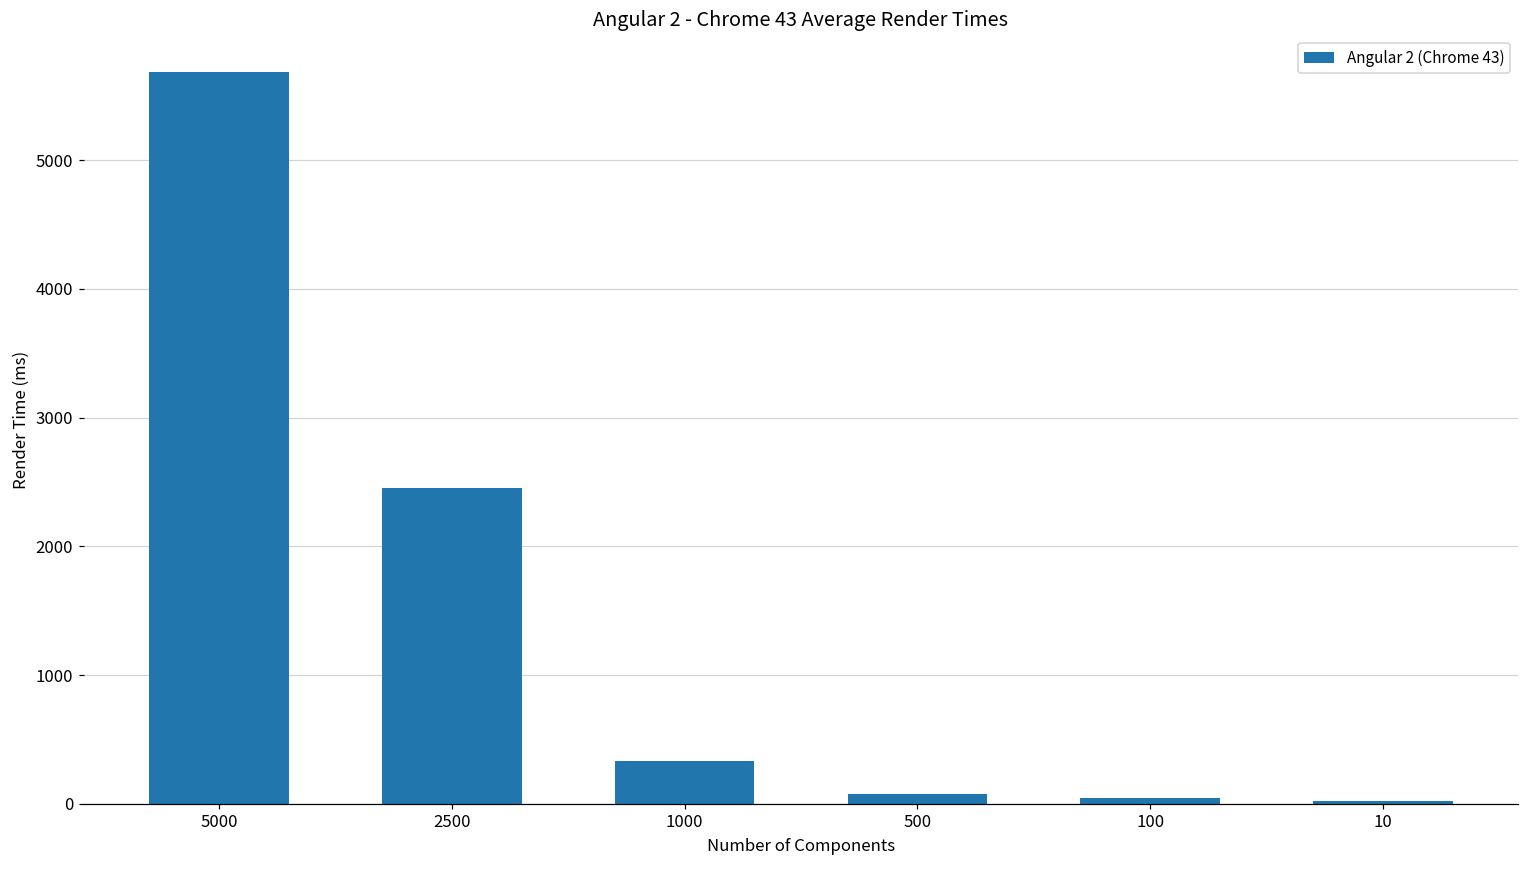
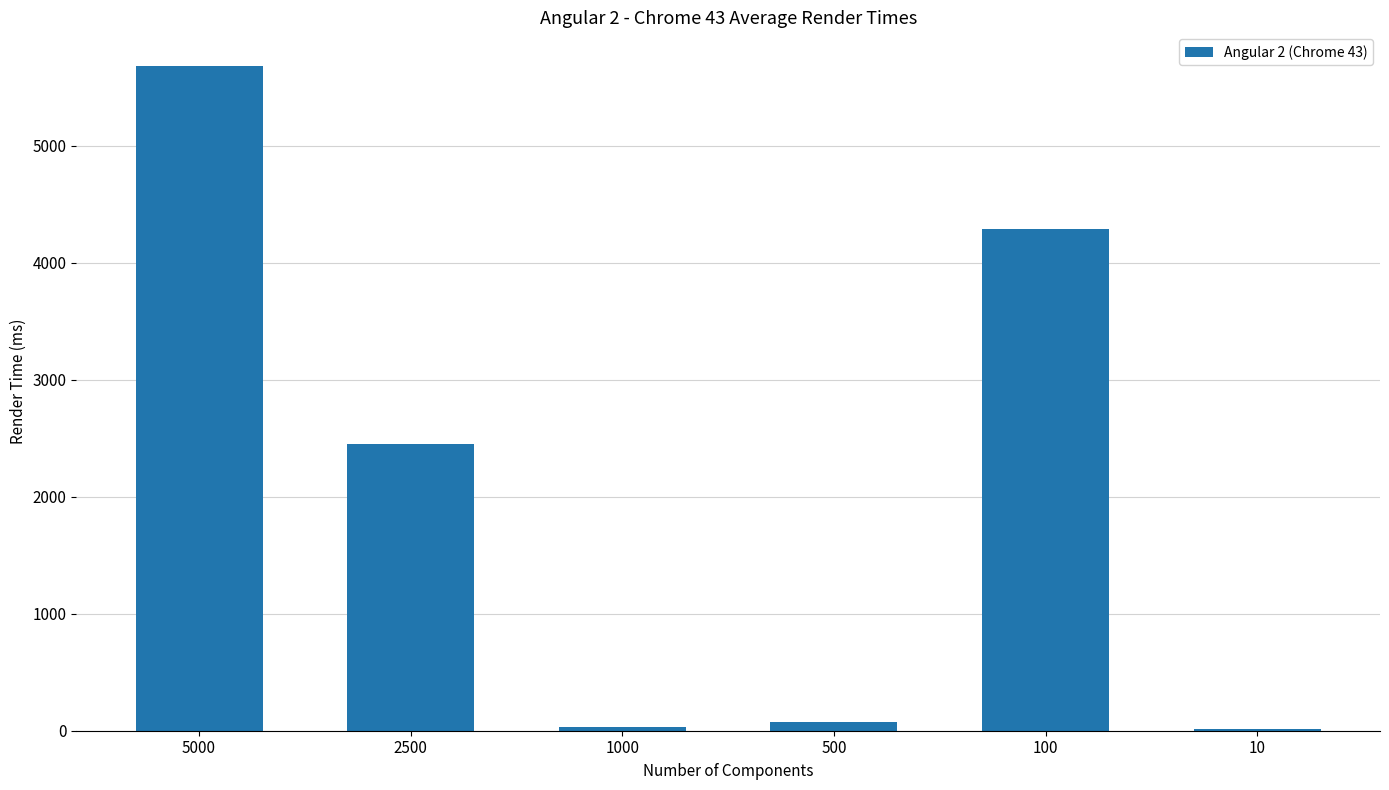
1000: 330 -> 40
100: 50 -> 4290
